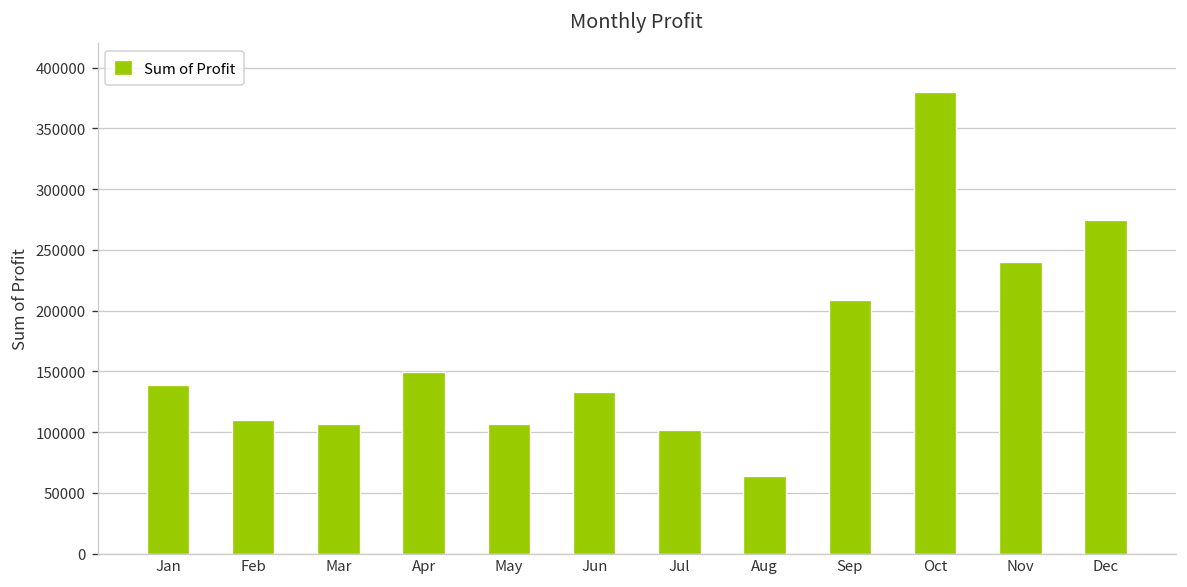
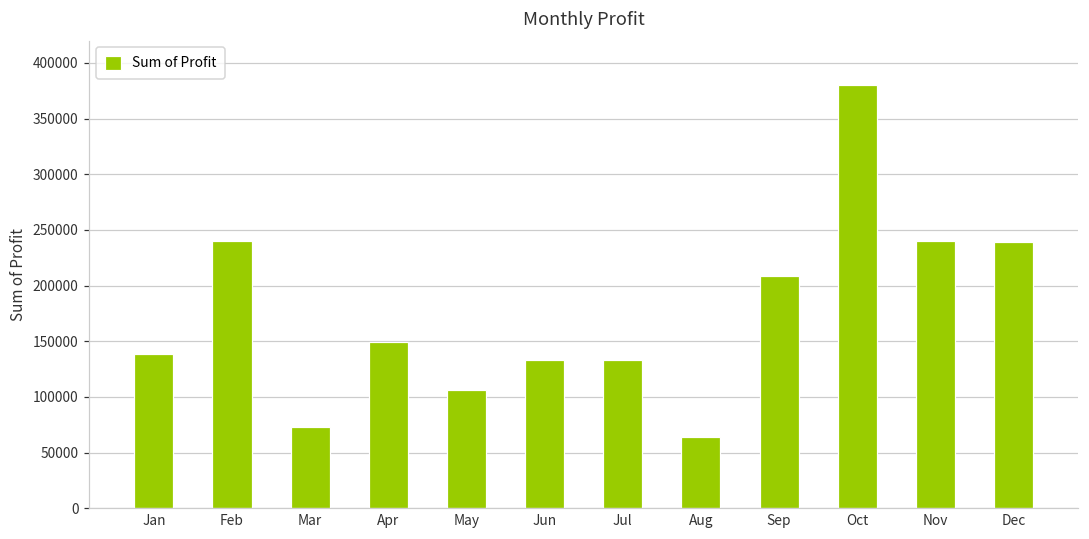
Feb: 110000 -> 240000
Mar: 106000 -> 73000
Jul: 101000 -> 133000
Dec: 275000 -> 240000
